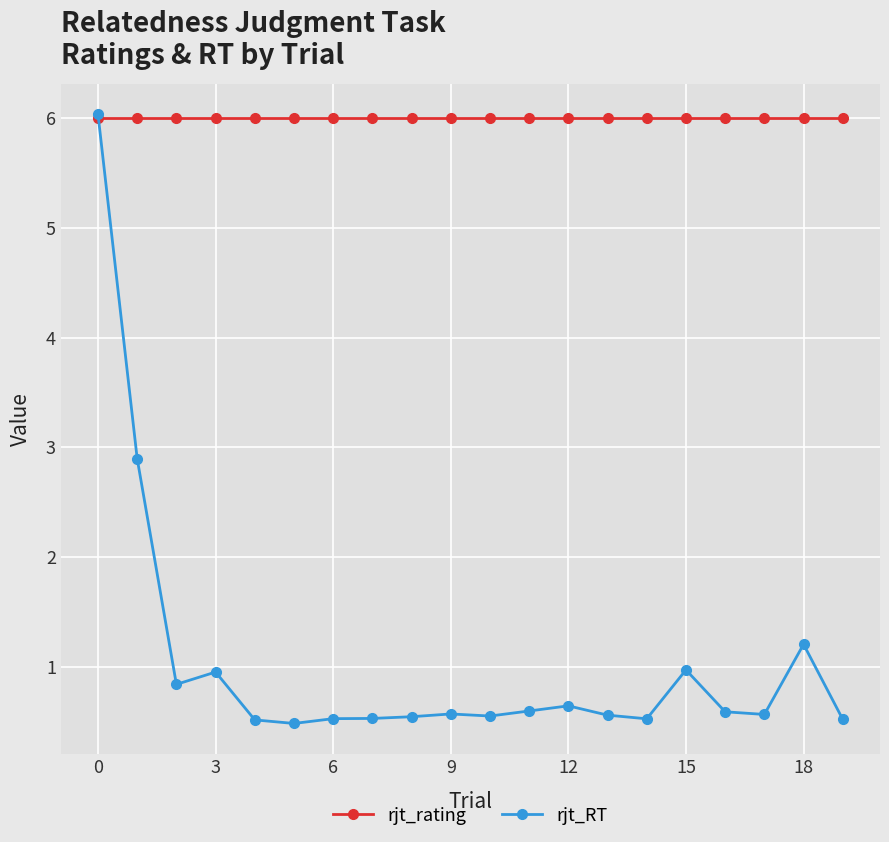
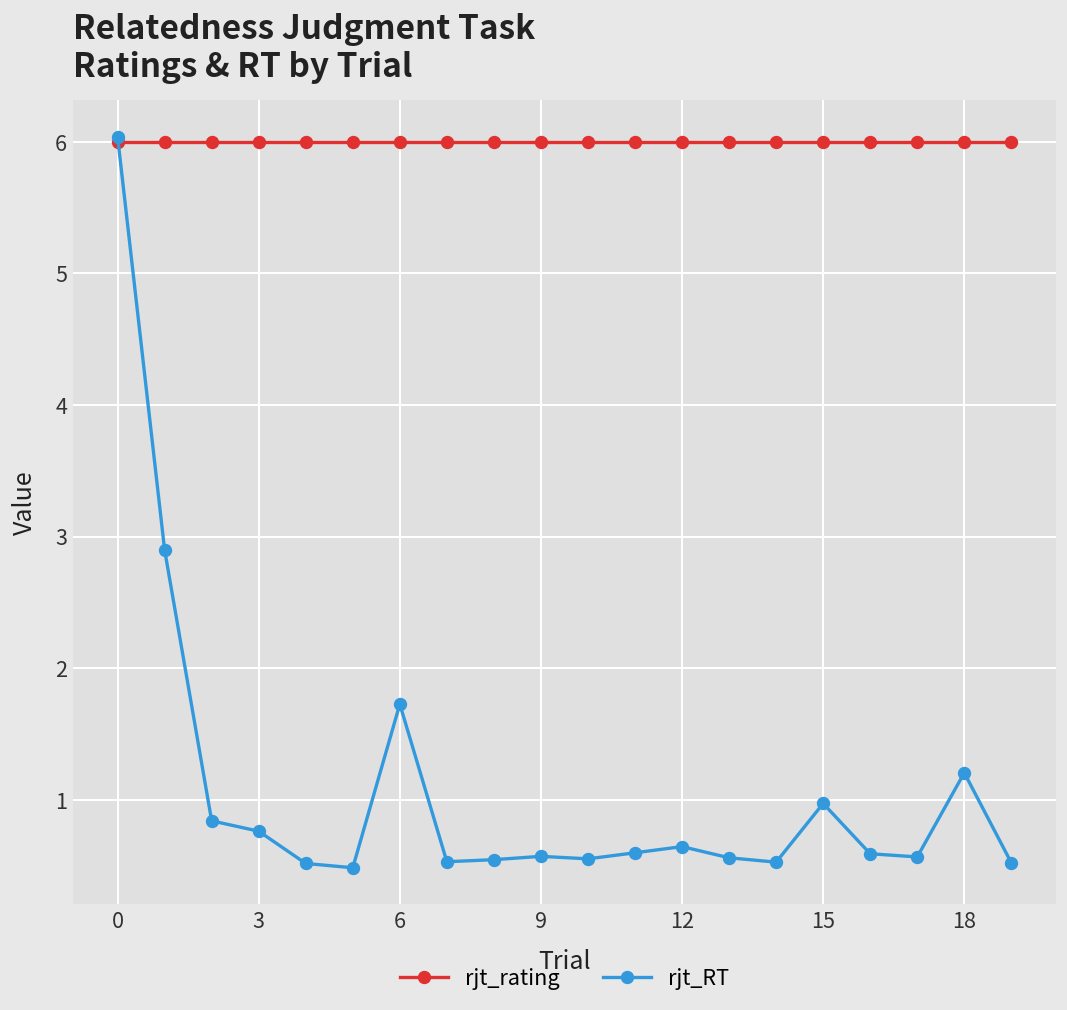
rjt_RT, 3: 0.95 -> 0.76
rjt_RT, 6: 0.53 -> 1.73
